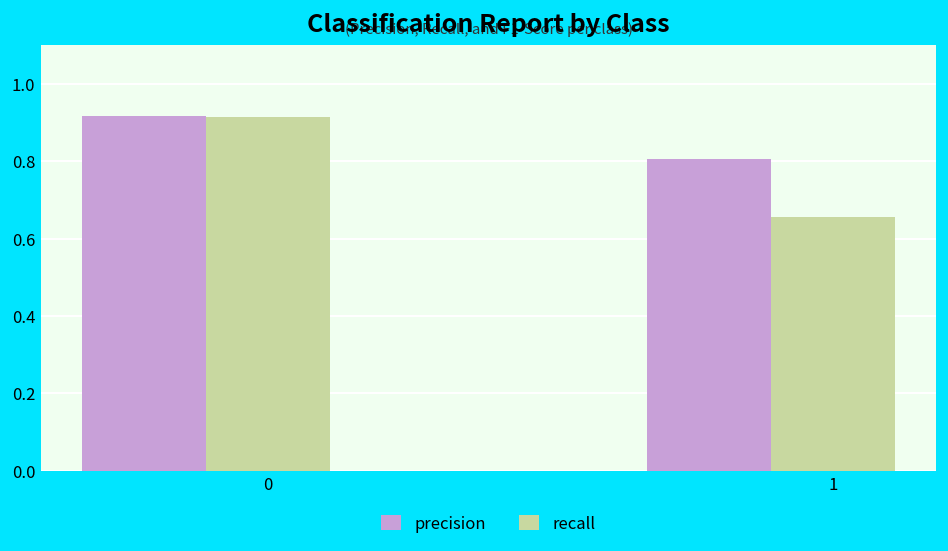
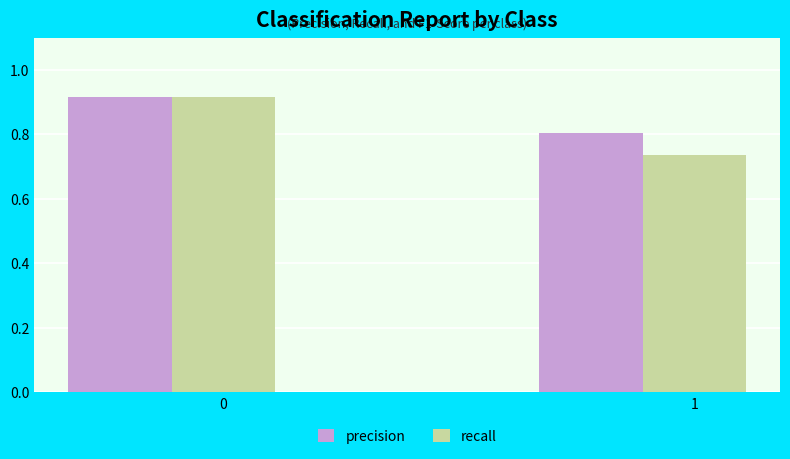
recall, 1: 0.66 -> 0.74
